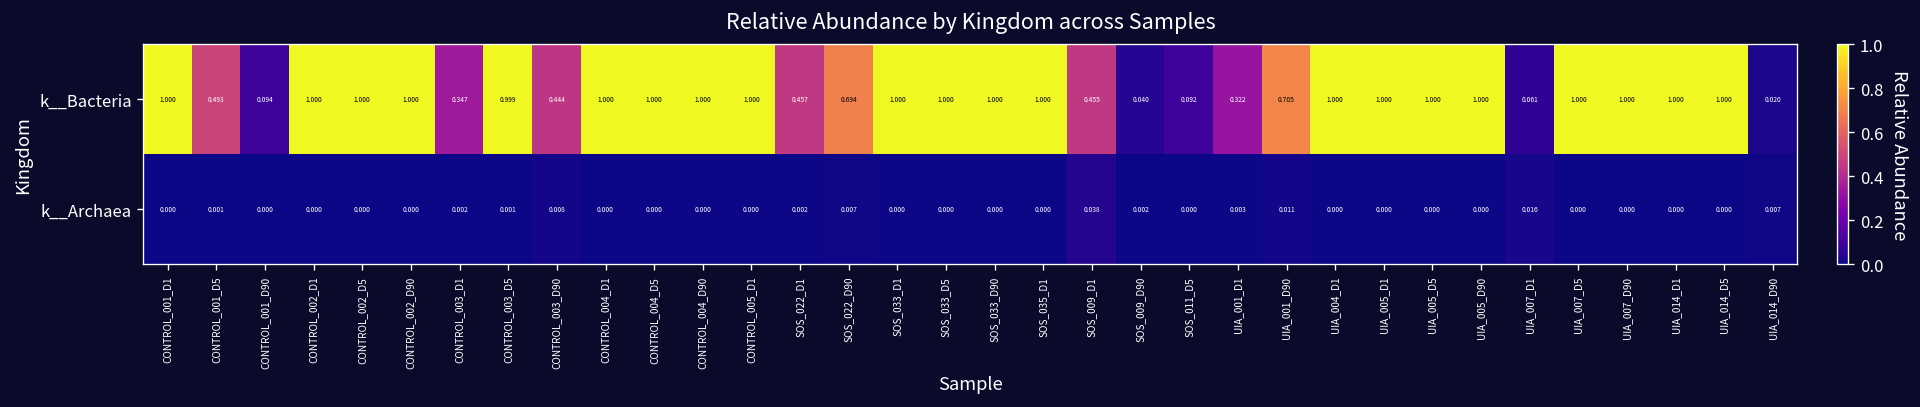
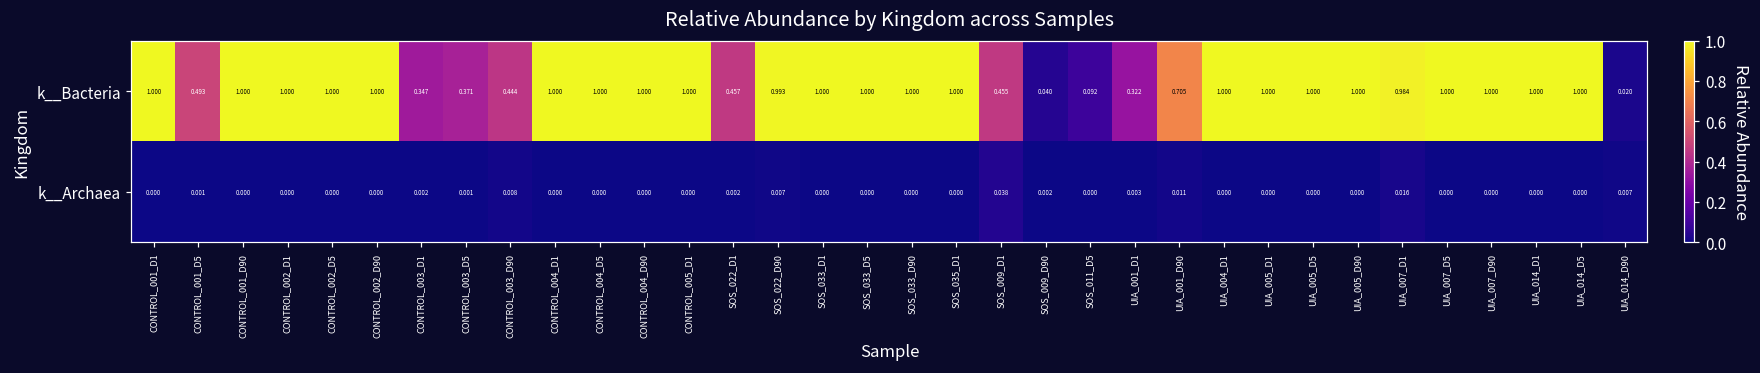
k__Bacteria, CONTROL_001_D90: 0.094 -> 1.000
k__Bacteria, CONTROL_003_D5: 0.999 -> 0.371
k__Bacteria, SOS_022_D90: 0.694 -> 0.993
k__Bacteria, UIA_007_D1: 0.061 -> 0.984
